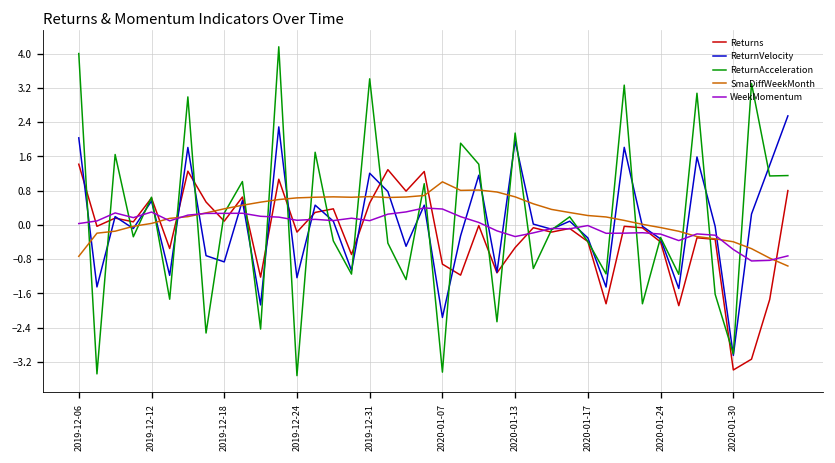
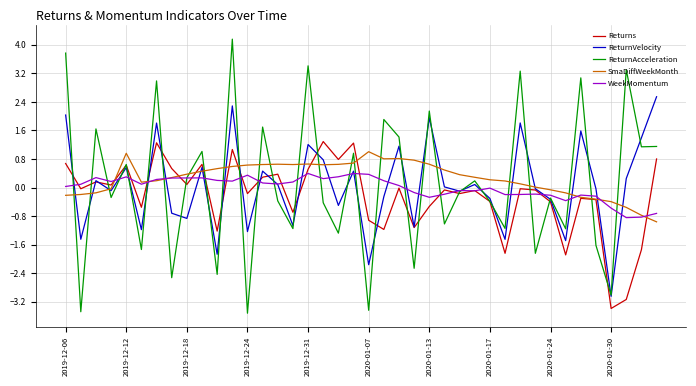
Returns, 2019-12-06: 1.4 -> 0.7
ReturnAcceleration, 2019-12-06: 4.0 -> 3.8
SmaDiffWeekMonth, 2019-12-06: -0.7 -> -0.2
SmaDiffWeekMonth, 2019-12-12: 0.0 -> 1.0
WeekMomentum, 2019-12-24: 0.1 -> 0.3
WeekMomentum, 2019-12-31: 0.1 -> 0.4
